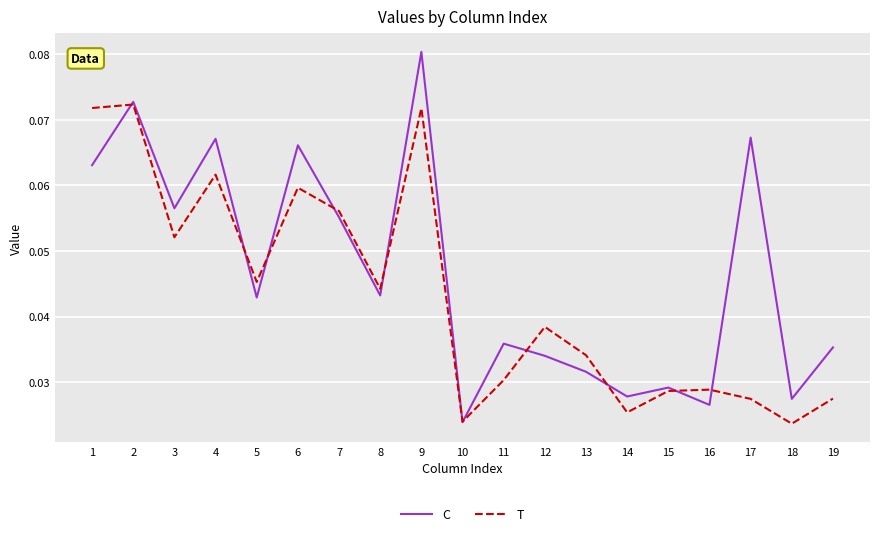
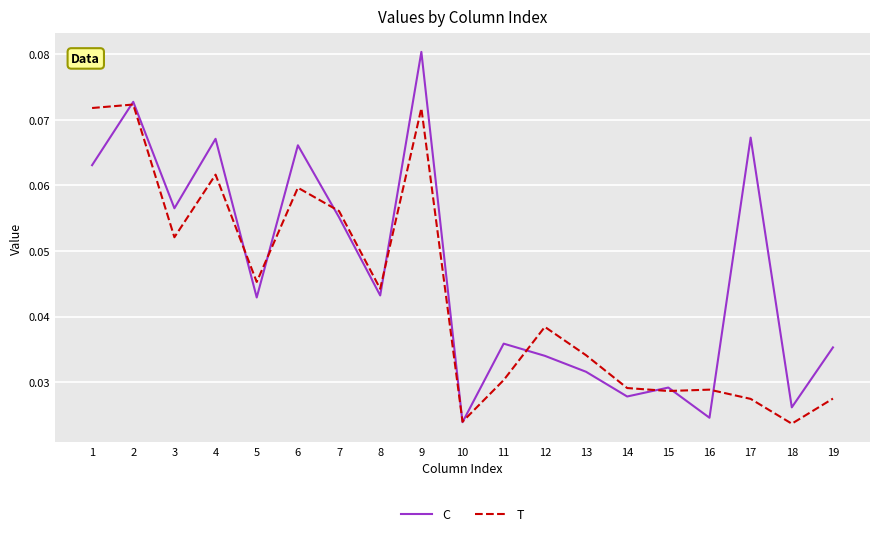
T, 14: 0.025 -> 0.029
C, 16: 0.027 -> 0.025
C, 18: 0.027 -> 0.026
